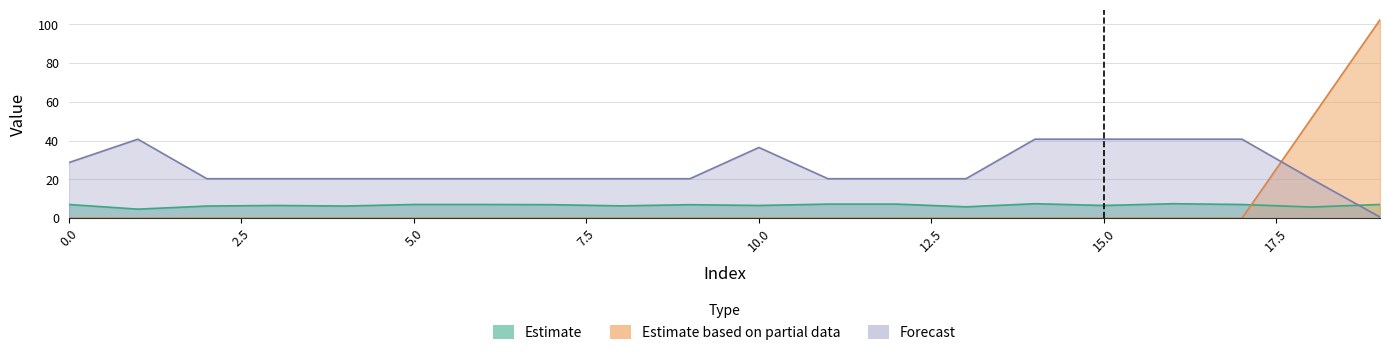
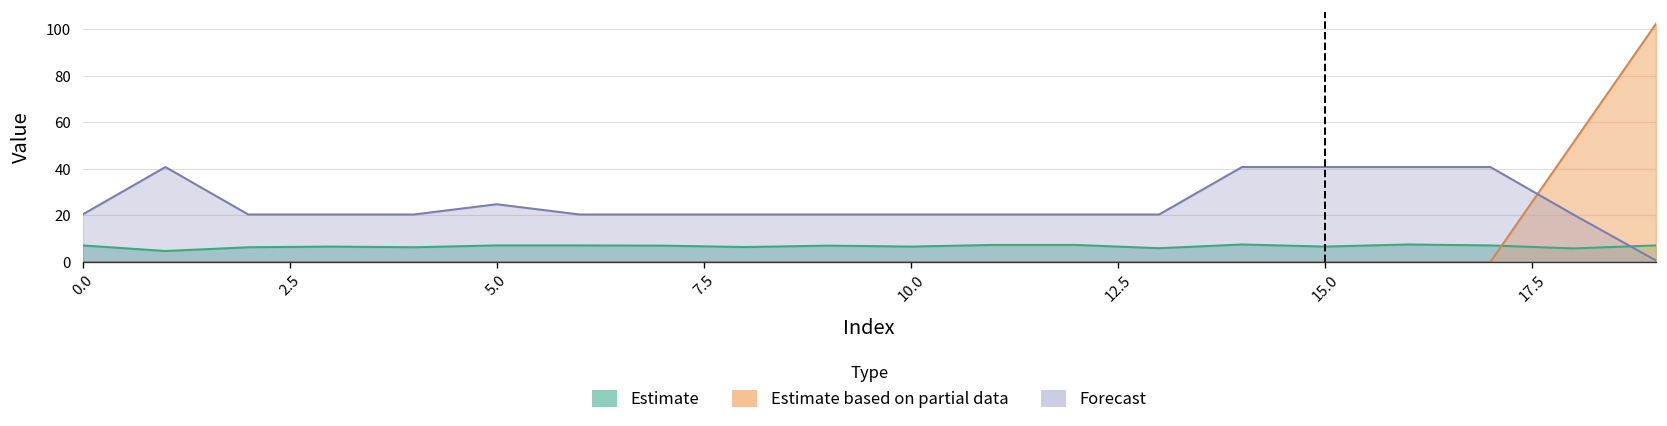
Forecast, 0.0: 29 -> 20
Forecast, 5.0: 20 -> 25
Forecast, 10.0: 37 -> 20
